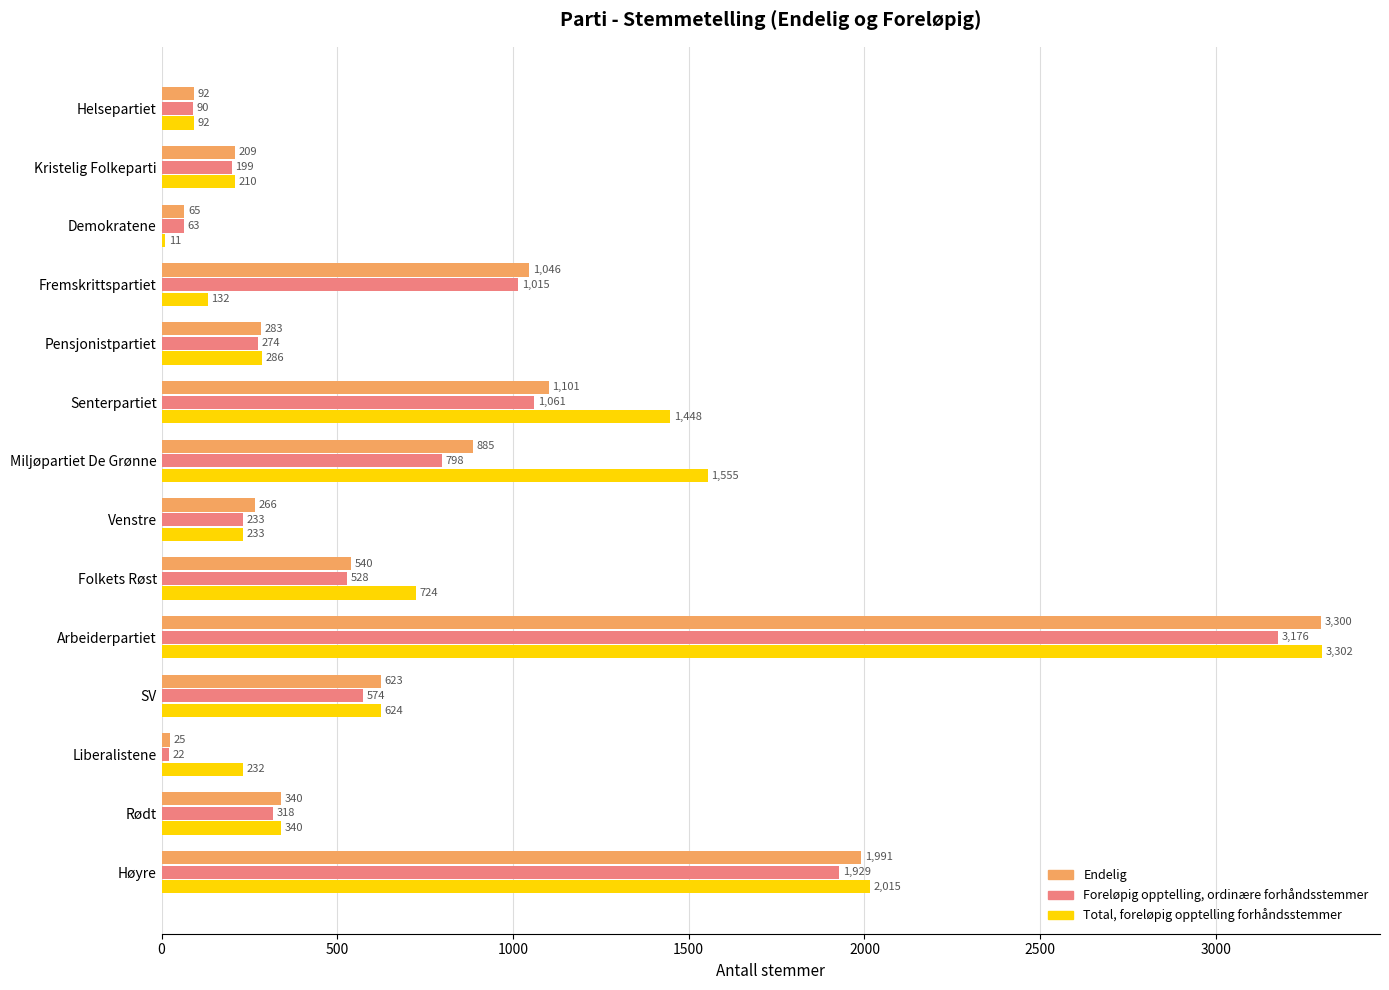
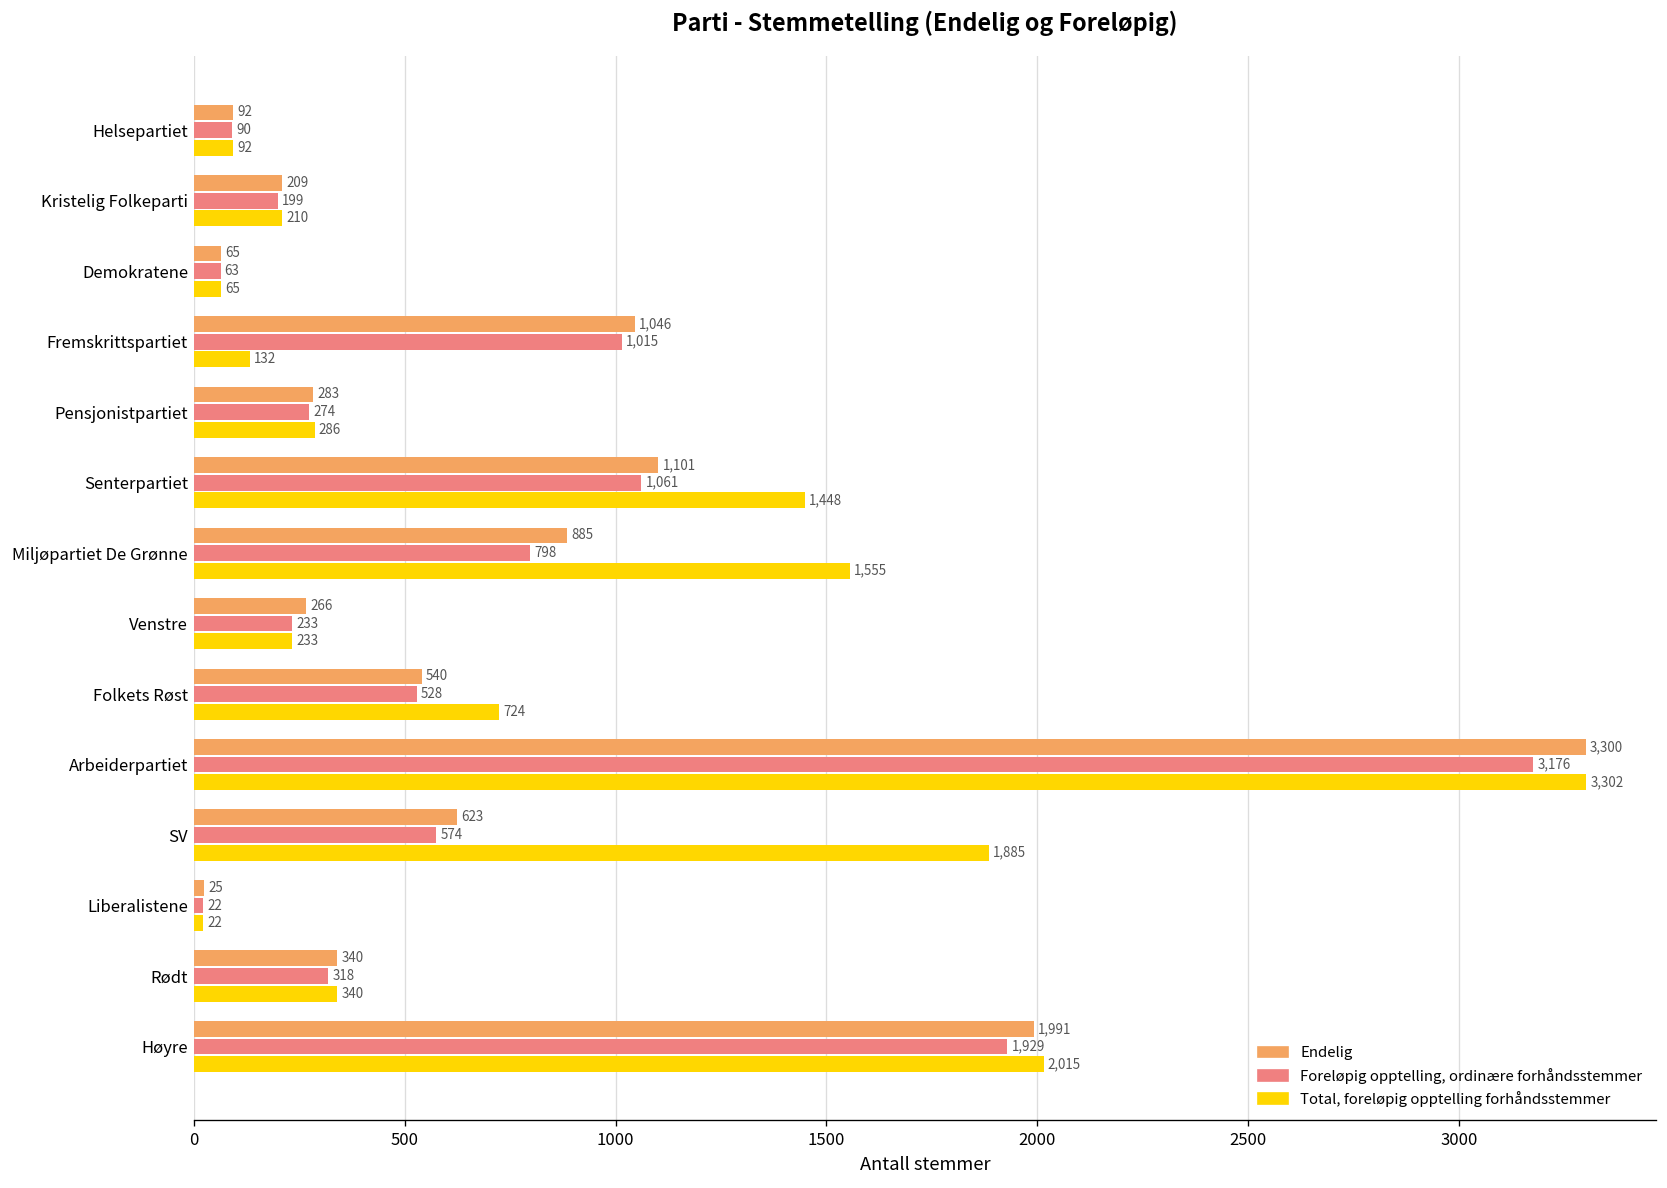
Total, foreløpig opptelling forhåndsstemmer, Demokratene: 11 -> 65
Total, foreløpig opptelling forhåndsstemmer, SV: 624 -> 1,885
Total, foreløpig opptelling forhåndsstemmer, Liberalistene: 232 -> 22
